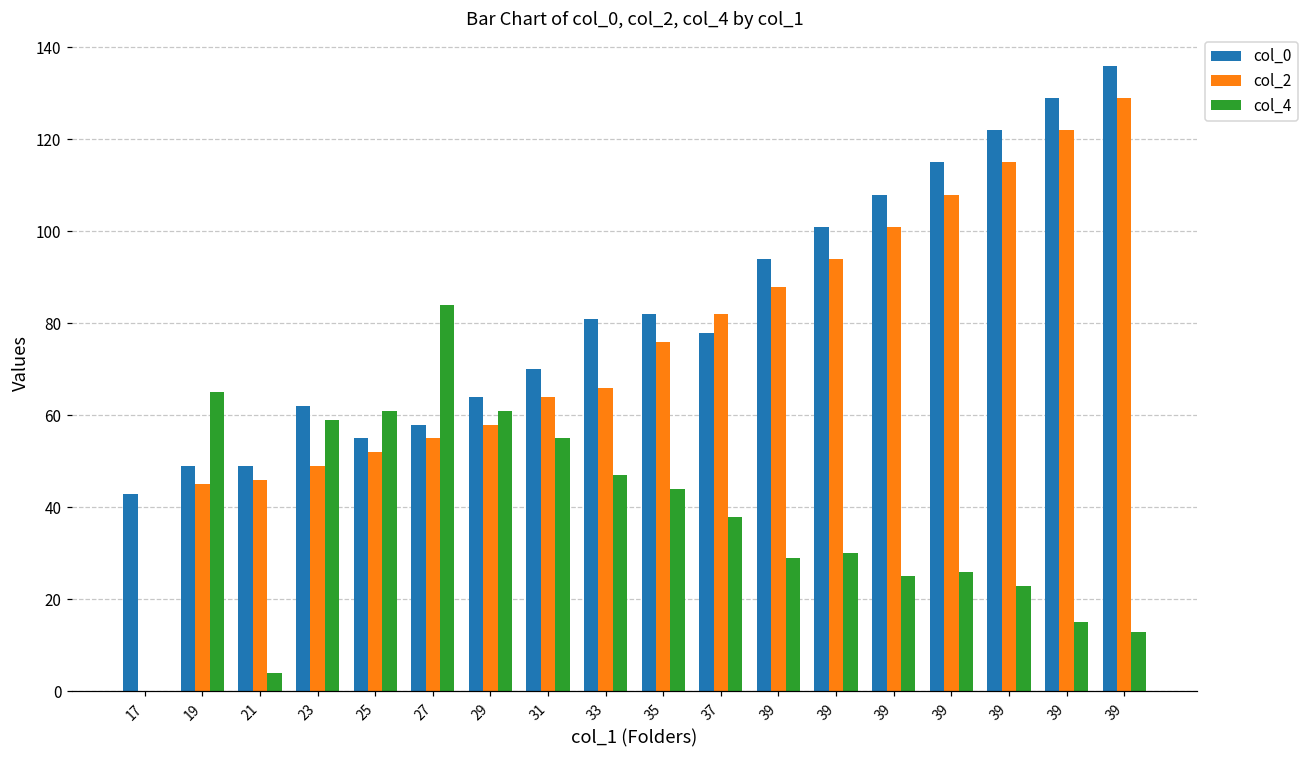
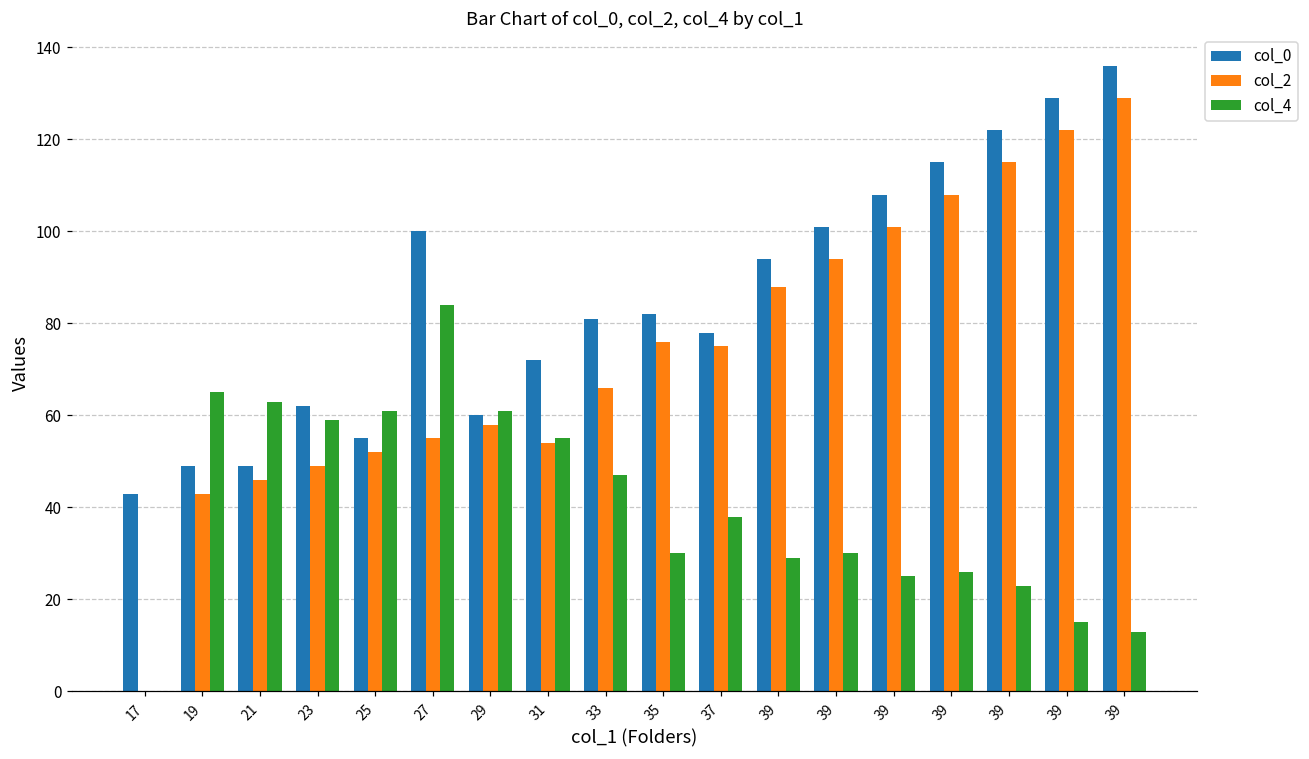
col_2, 19: 45 -> 43
col_4, 21: 4 -> 63
col_0, 27: 58 -> 100
col_0, 29: 64 -> 60
col_0, 31: 70 -> 72
col_2, 31: 64 -> 54
col_4, 35: 44 -> 30
col_2, 37: 82 -> 75
